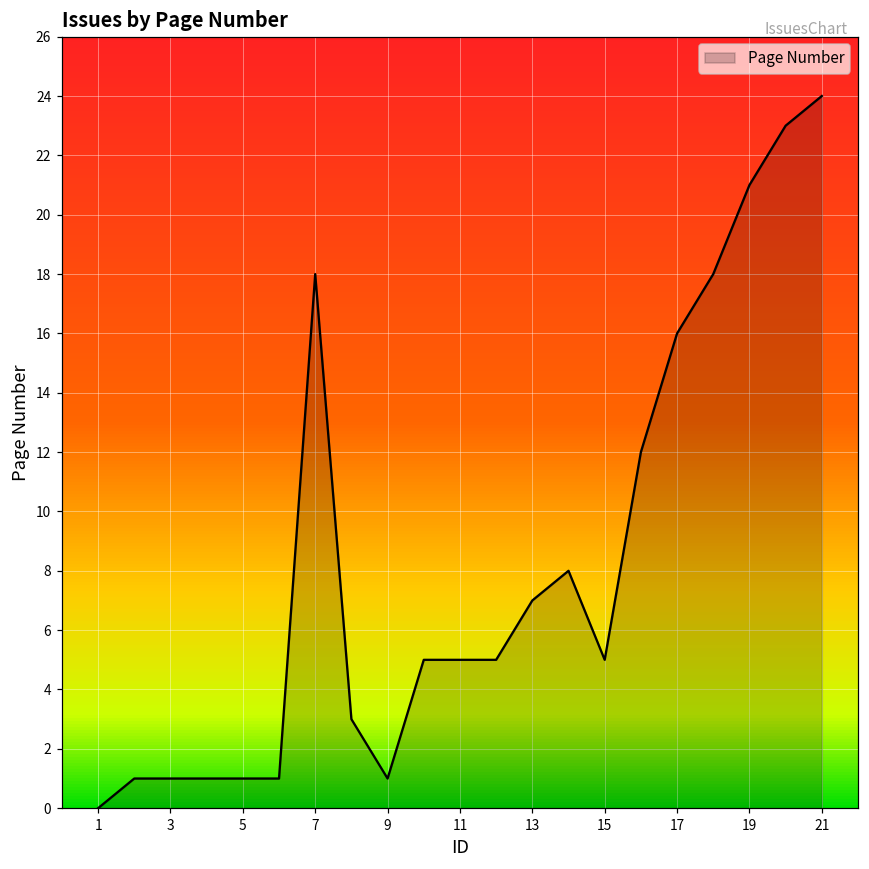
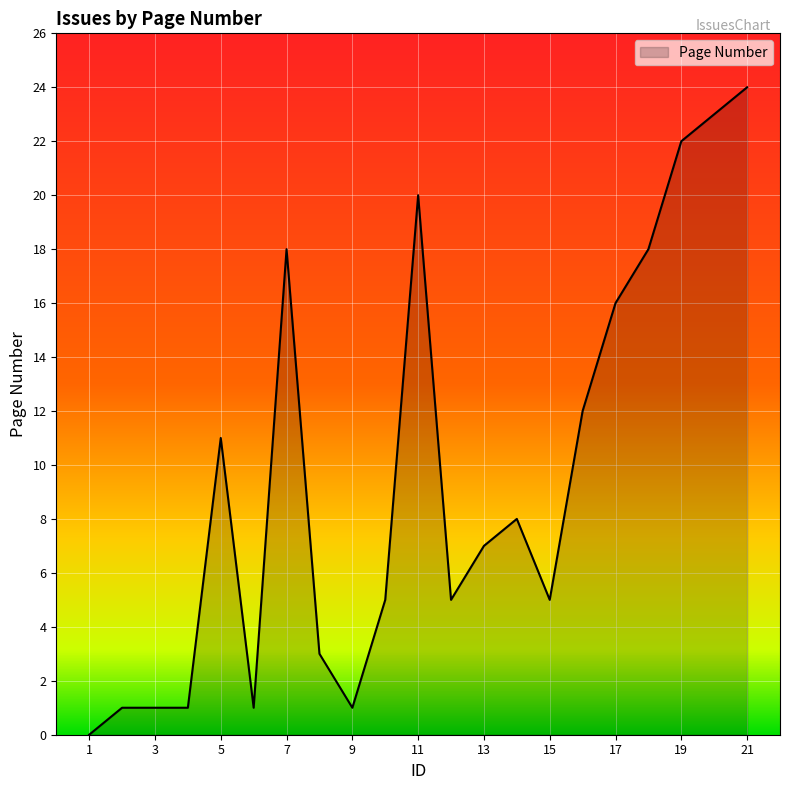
5: 1 -> 11
11: 5 -> 20
19: 21 -> 22
